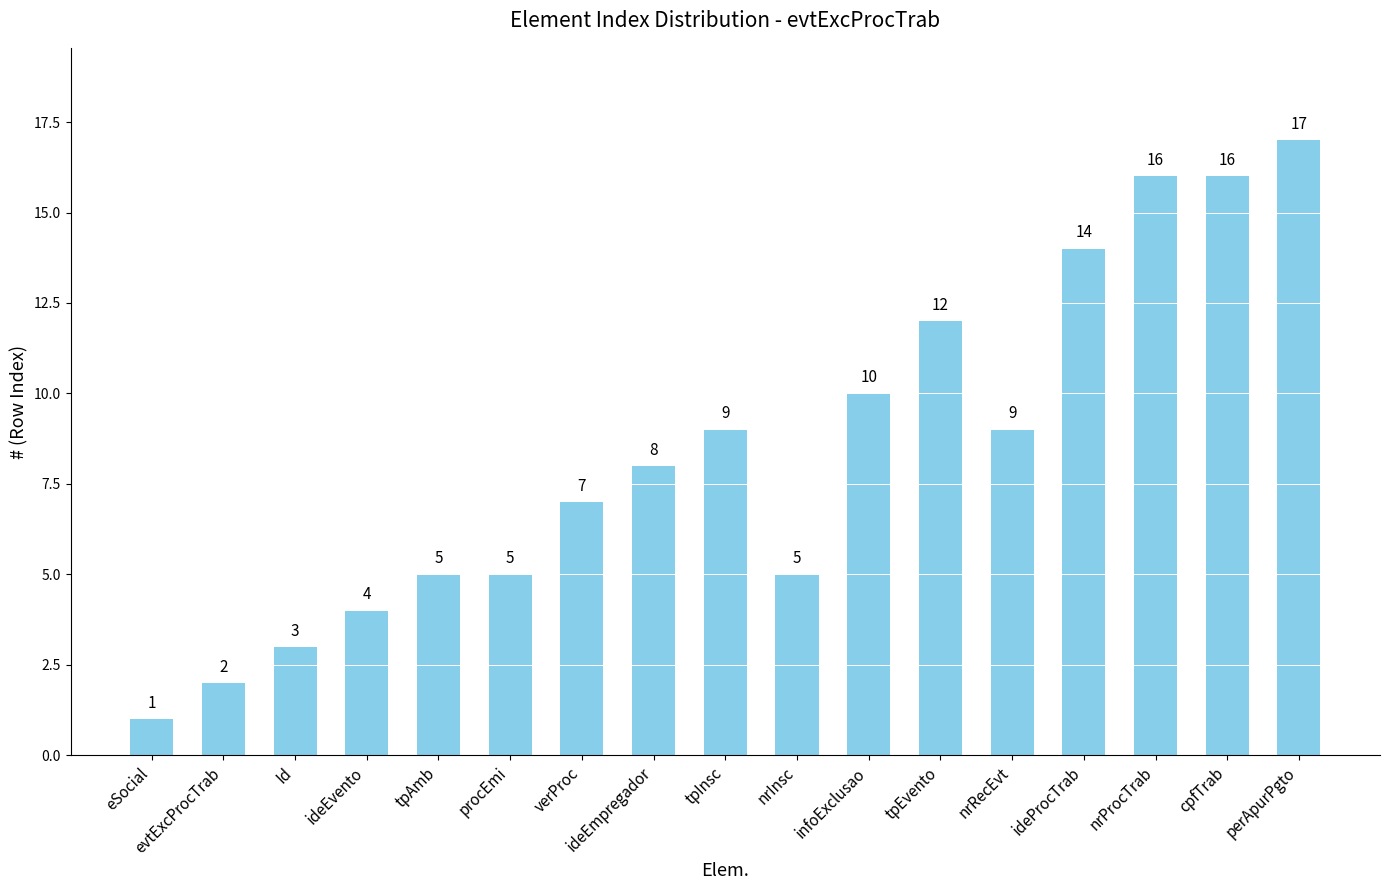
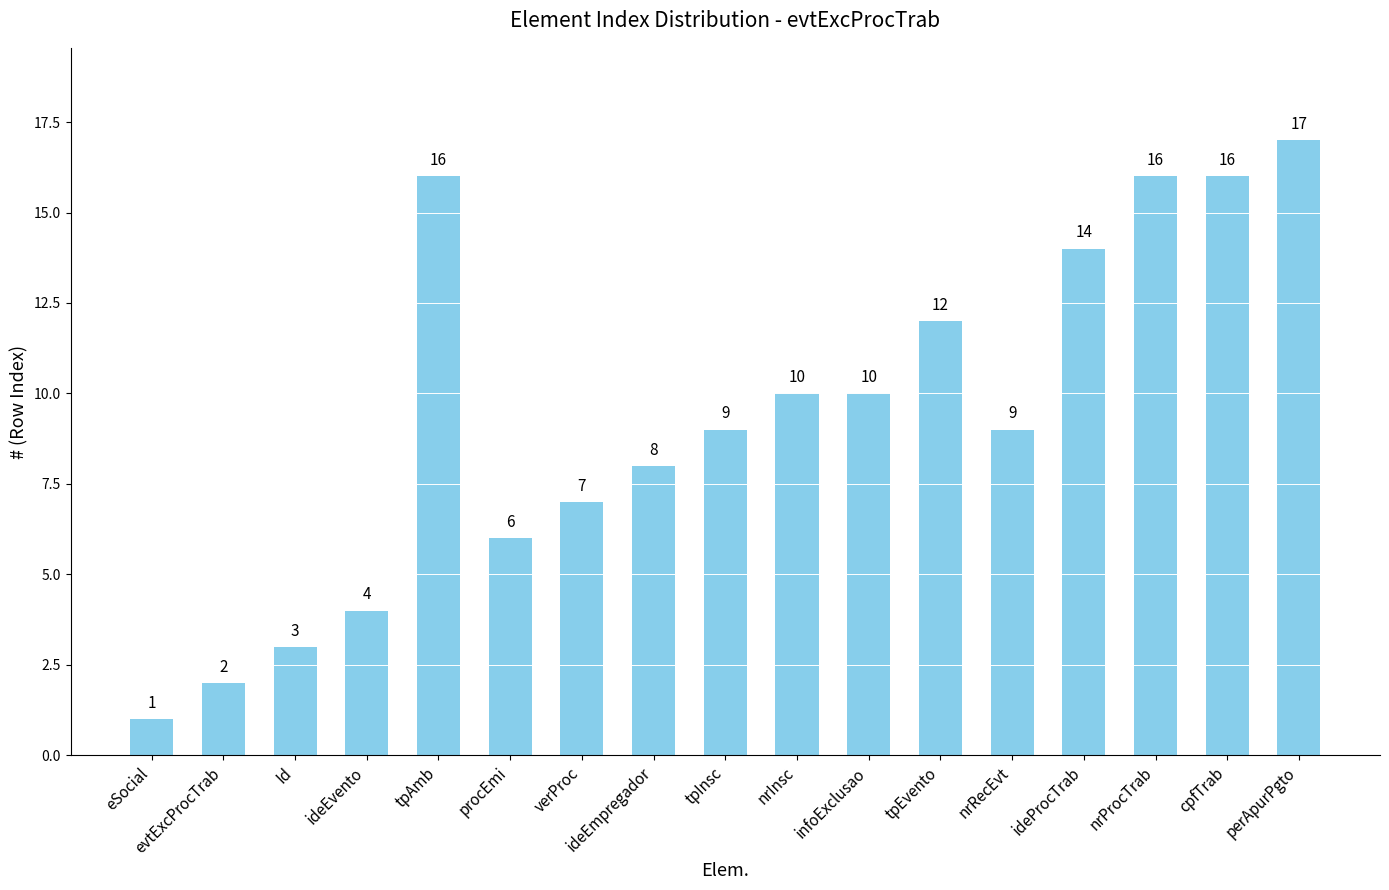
tpAmb: 5 -> 16
procEmi: 5 -> 6
nrInsc: 5 -> 10
